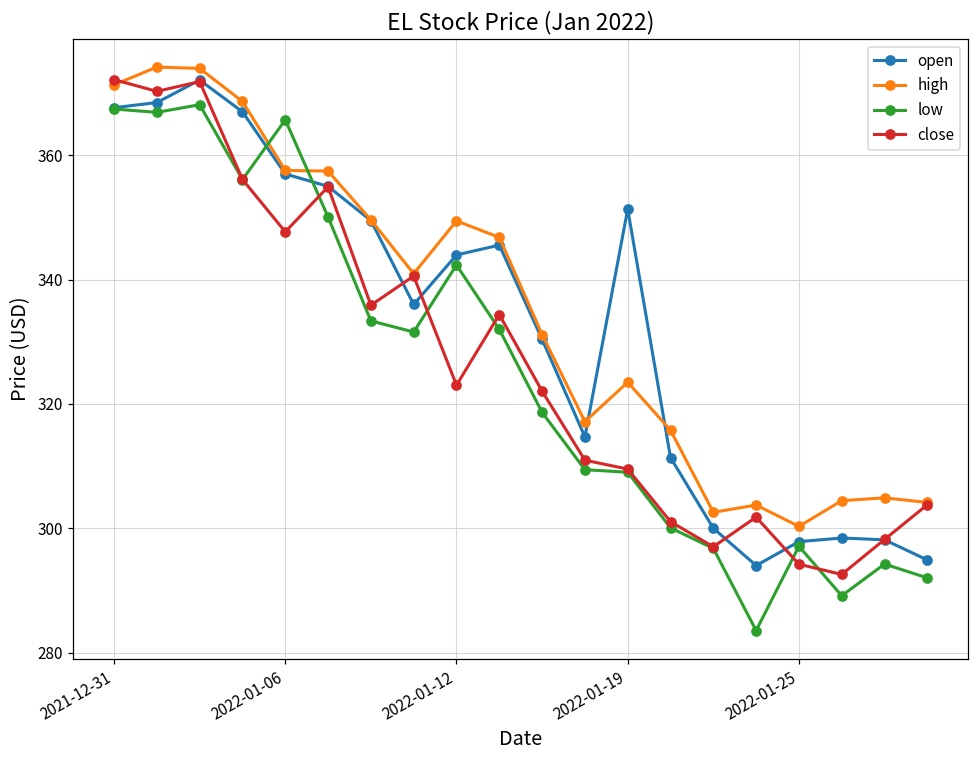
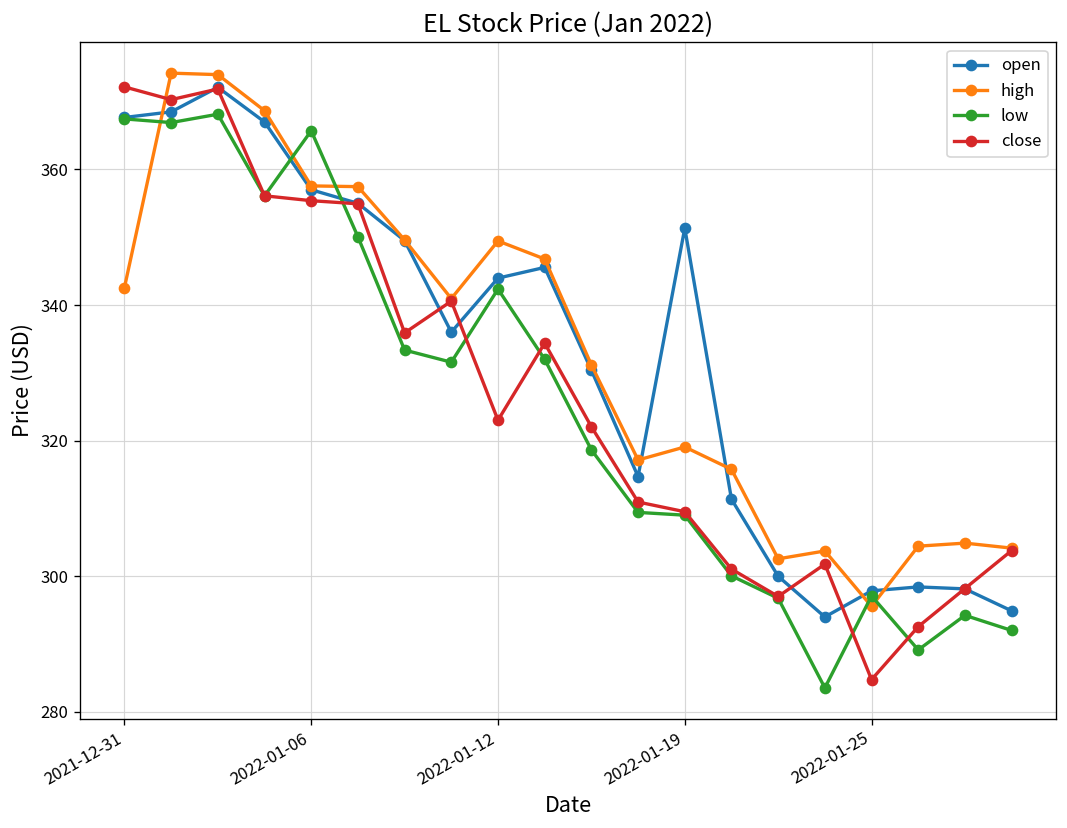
high, 2021-12-31: 371 -> 343
close, 2022-01-06: 348 -> 355
high, 2022-01-19: 323 -> 319
high, 2022-01-25: 300 -> 296
close, 2022-01-25: 294 -> 285
